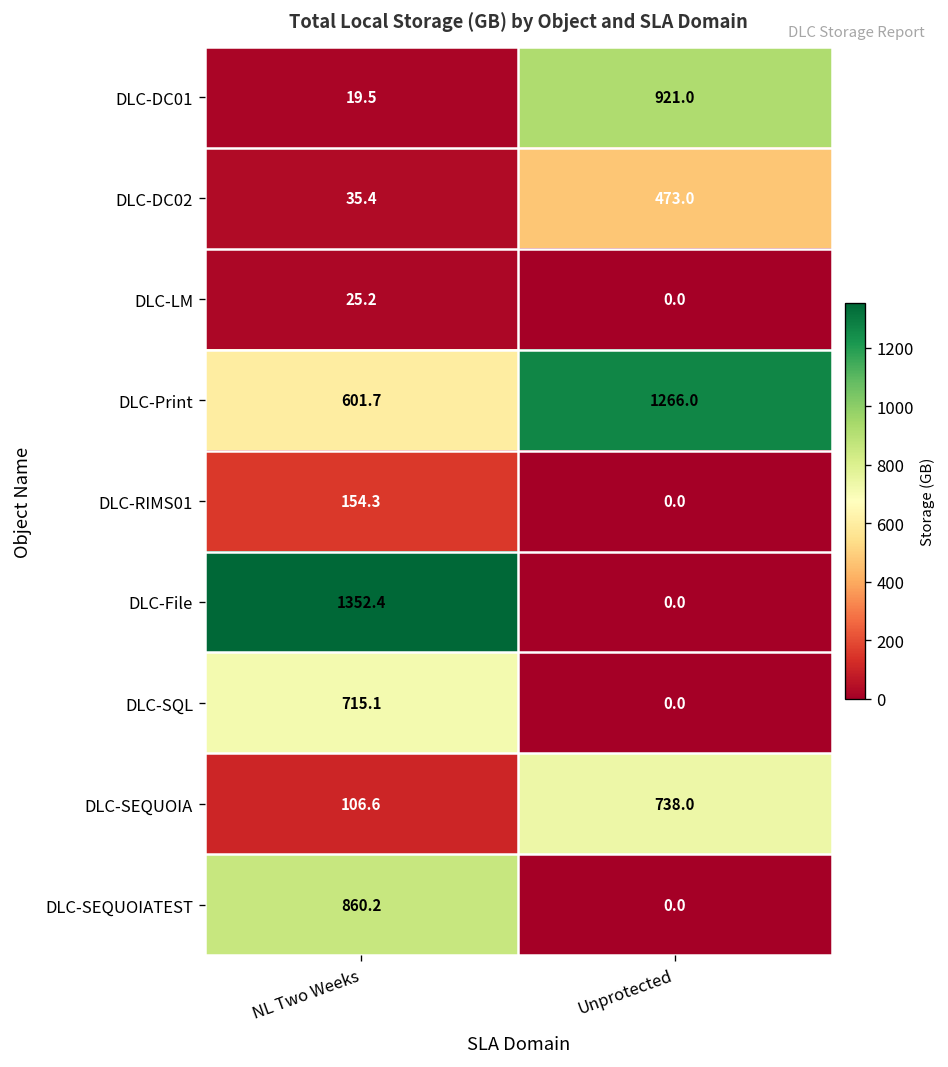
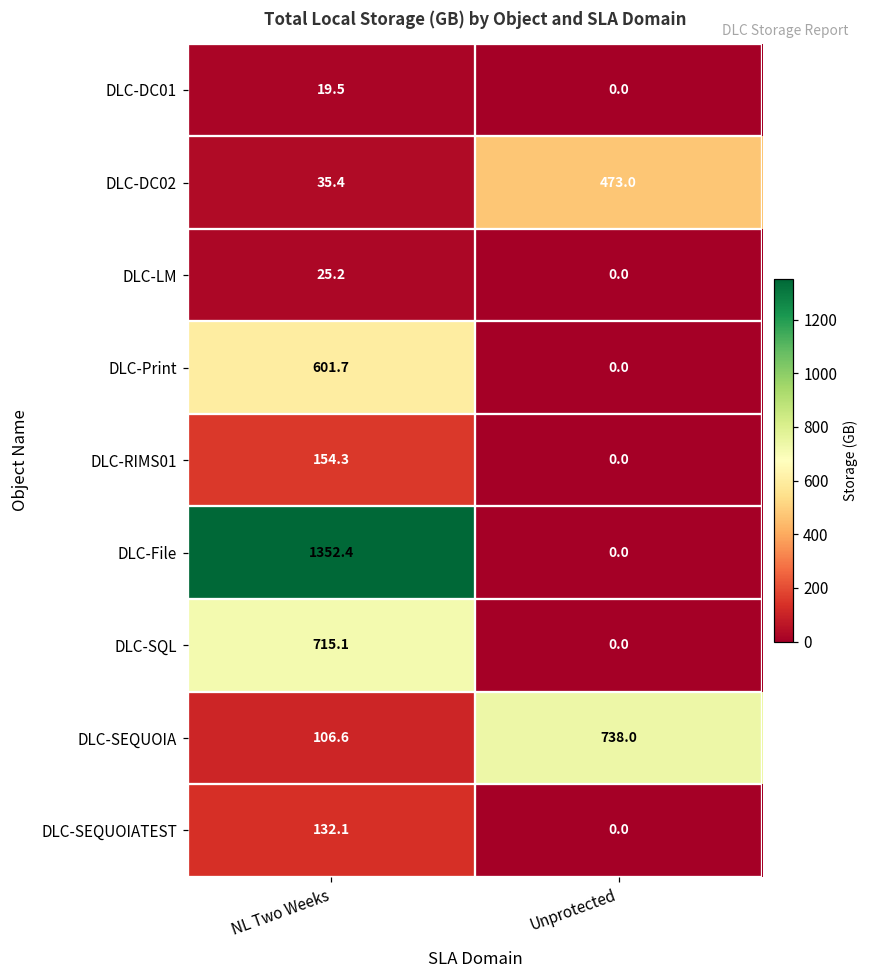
DLC-DC01, Unprotected: 921.0 -> 0.0
DLC-Print, Unprotected: 1266.0 -> 0.0
DLC-SEQUOIATEST, NL Two Weeks: 860.2 -> 132.1
